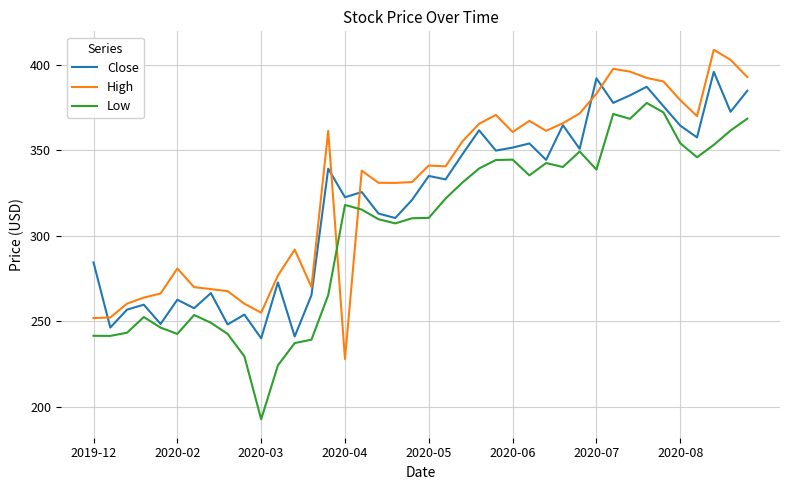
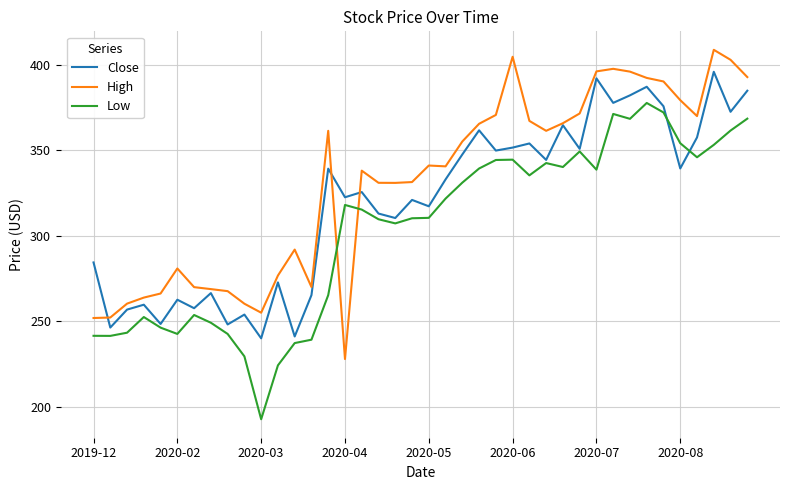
Close, 2020-05: 335 -> 317
High, 2020-06: 361 -> 405
High, 2020-07: 383 -> 396
Close, 2020-08: 364 -> 339
